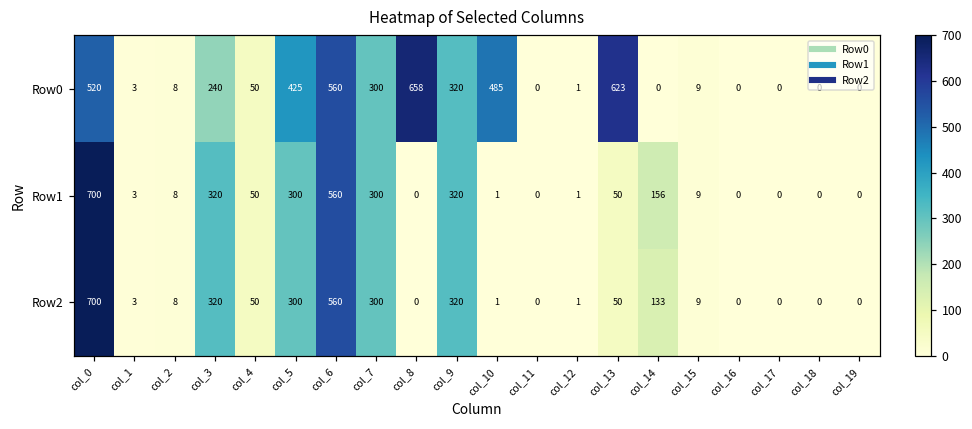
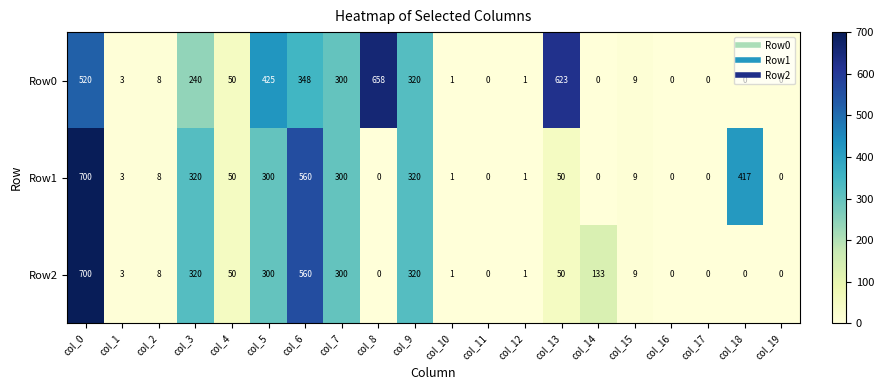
Row0, col_6: 560 -> 348
Row0, col_10: 485 -> 1
Row1, col_14: 156 -> 0
Row1, col_18: 0 -> 417
